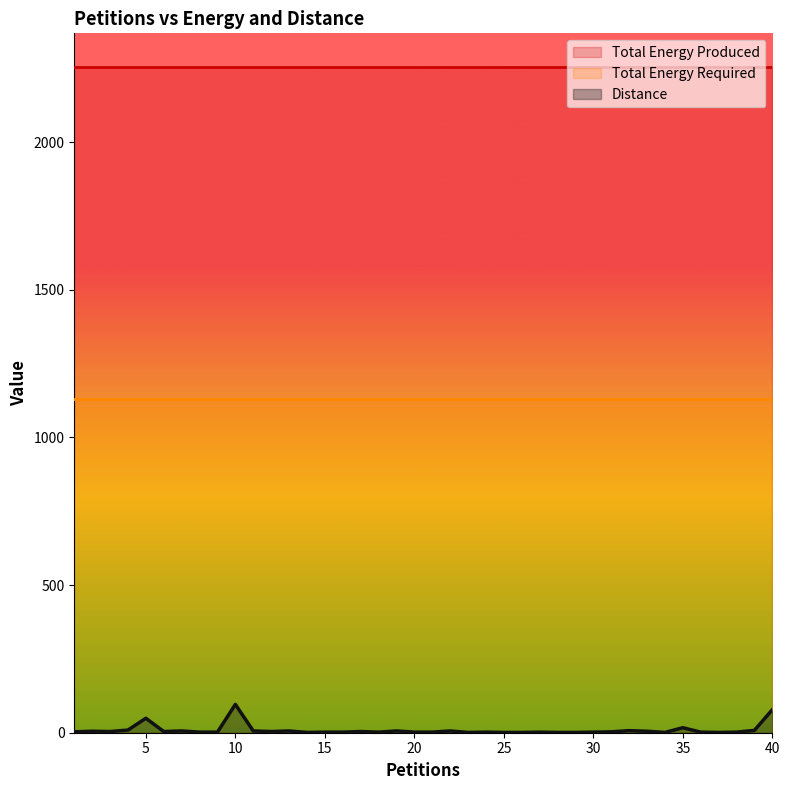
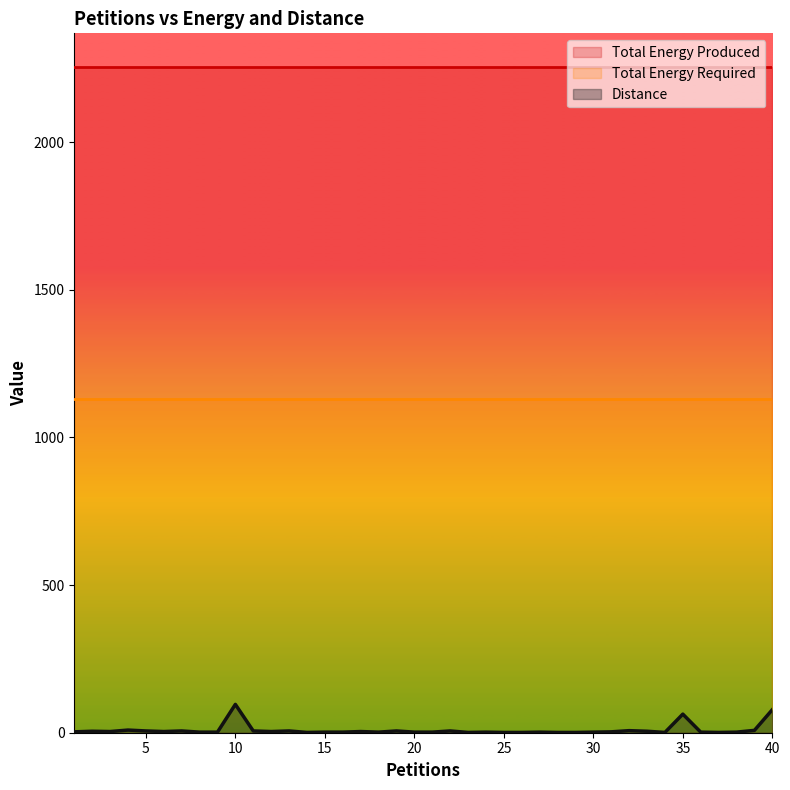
Distance, 5: 50 -> 10
Distance, 35: 20 -> 60
